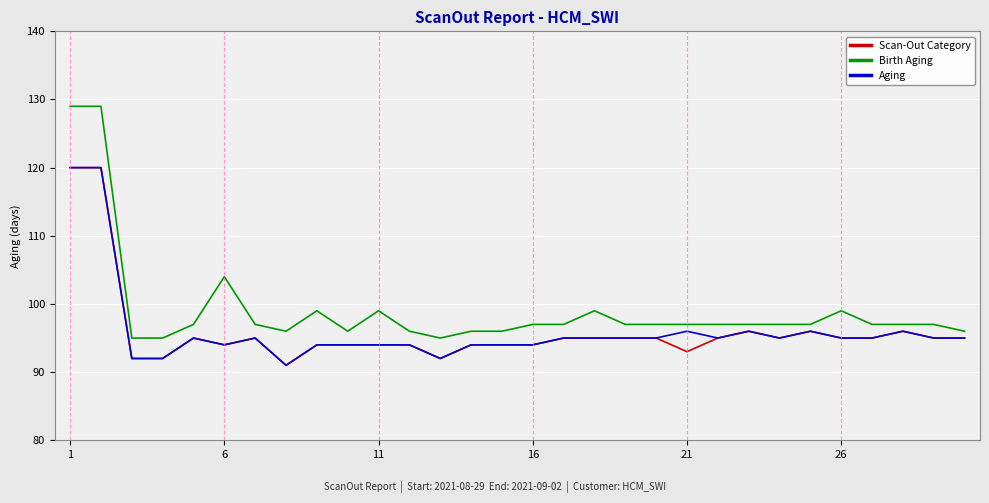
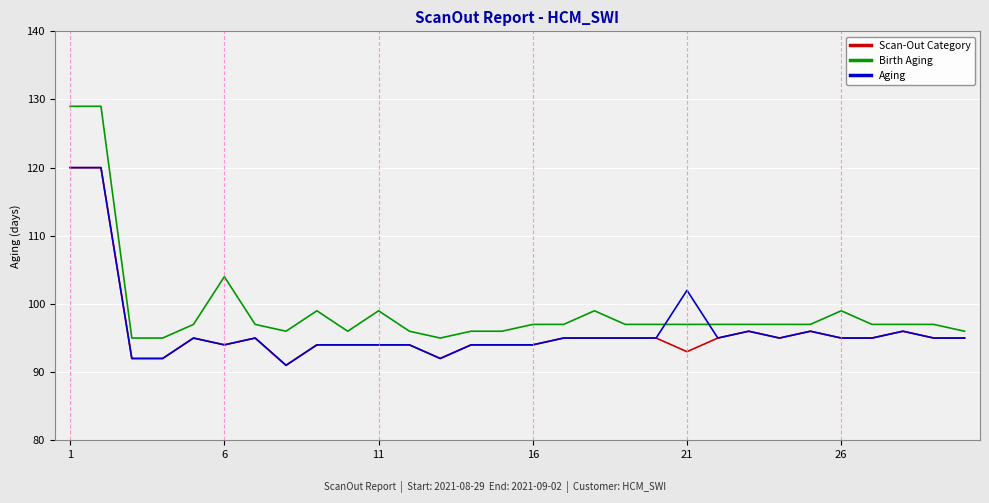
Aging, 21: 96 -> 102
